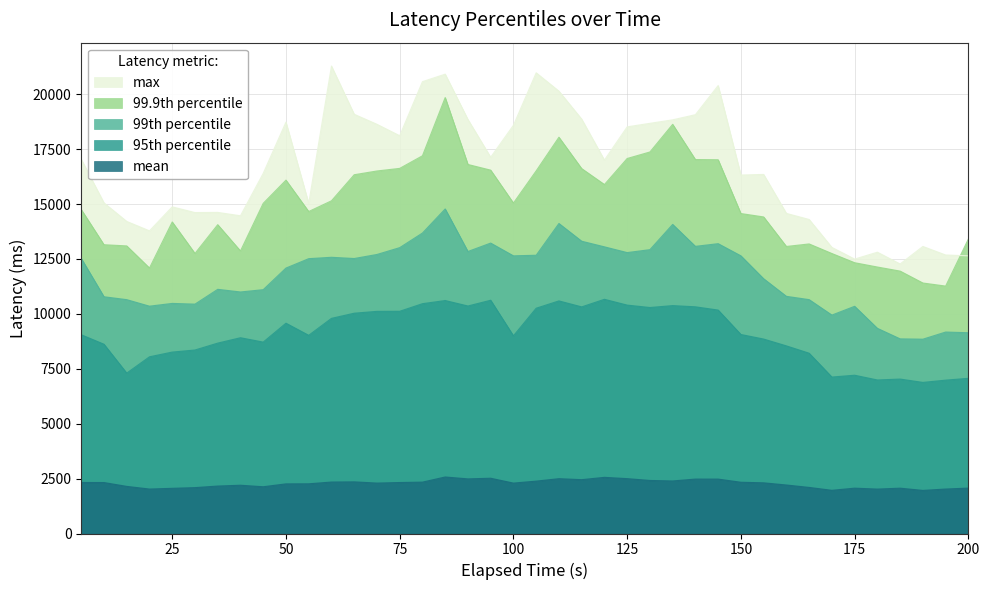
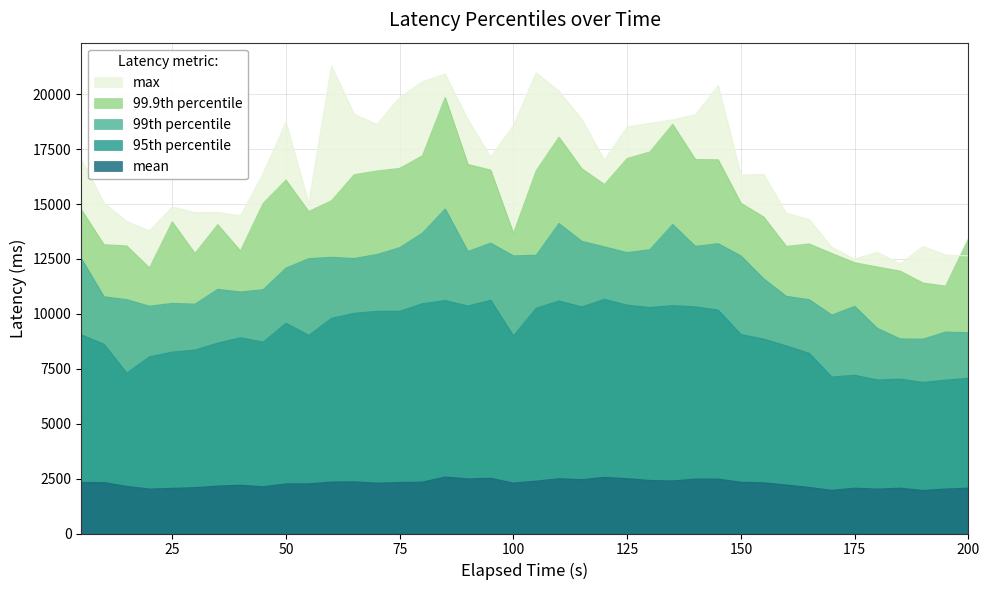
max, 75: 18100 -> 19900
99.9th percentile, 100: 15000 -> 13700
99.9th percentile, 150: 14600 -> 15000
